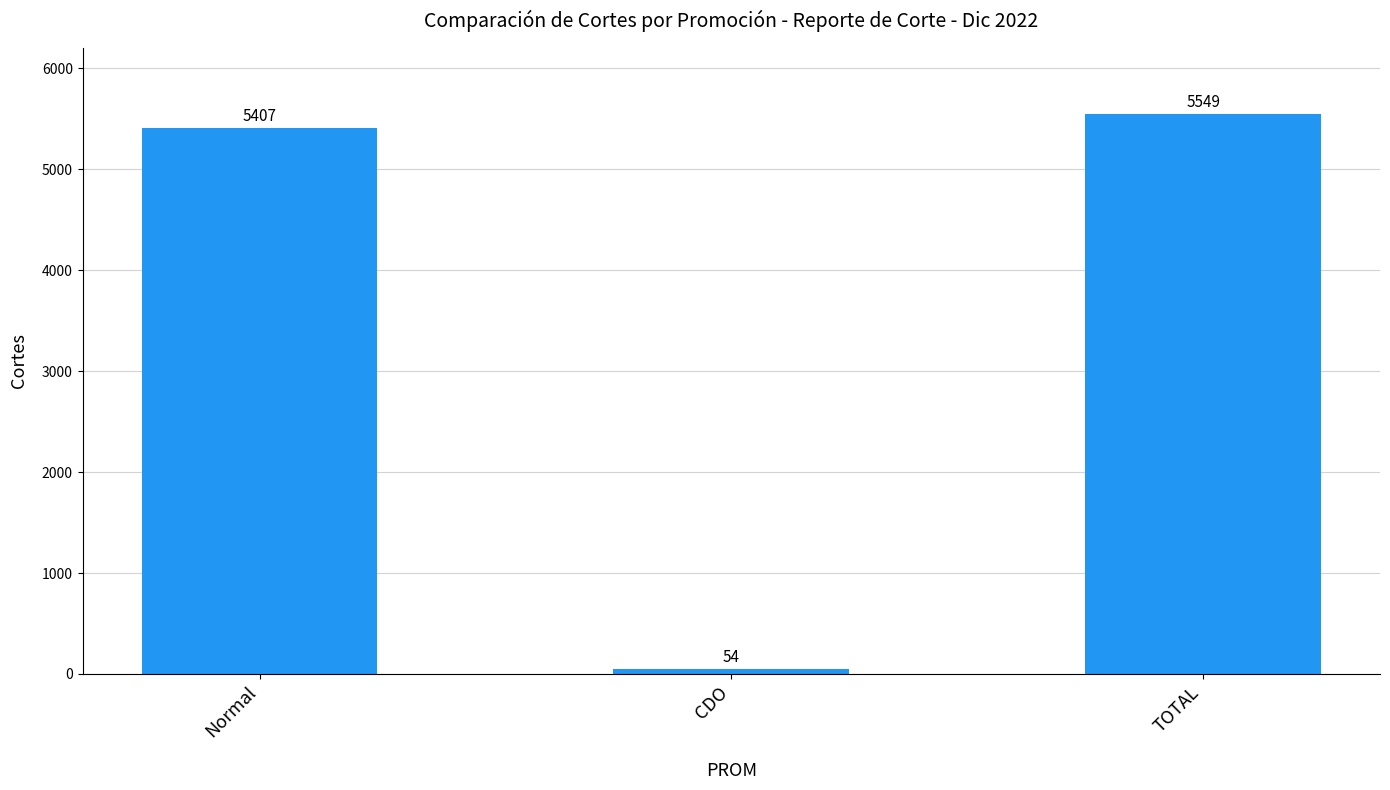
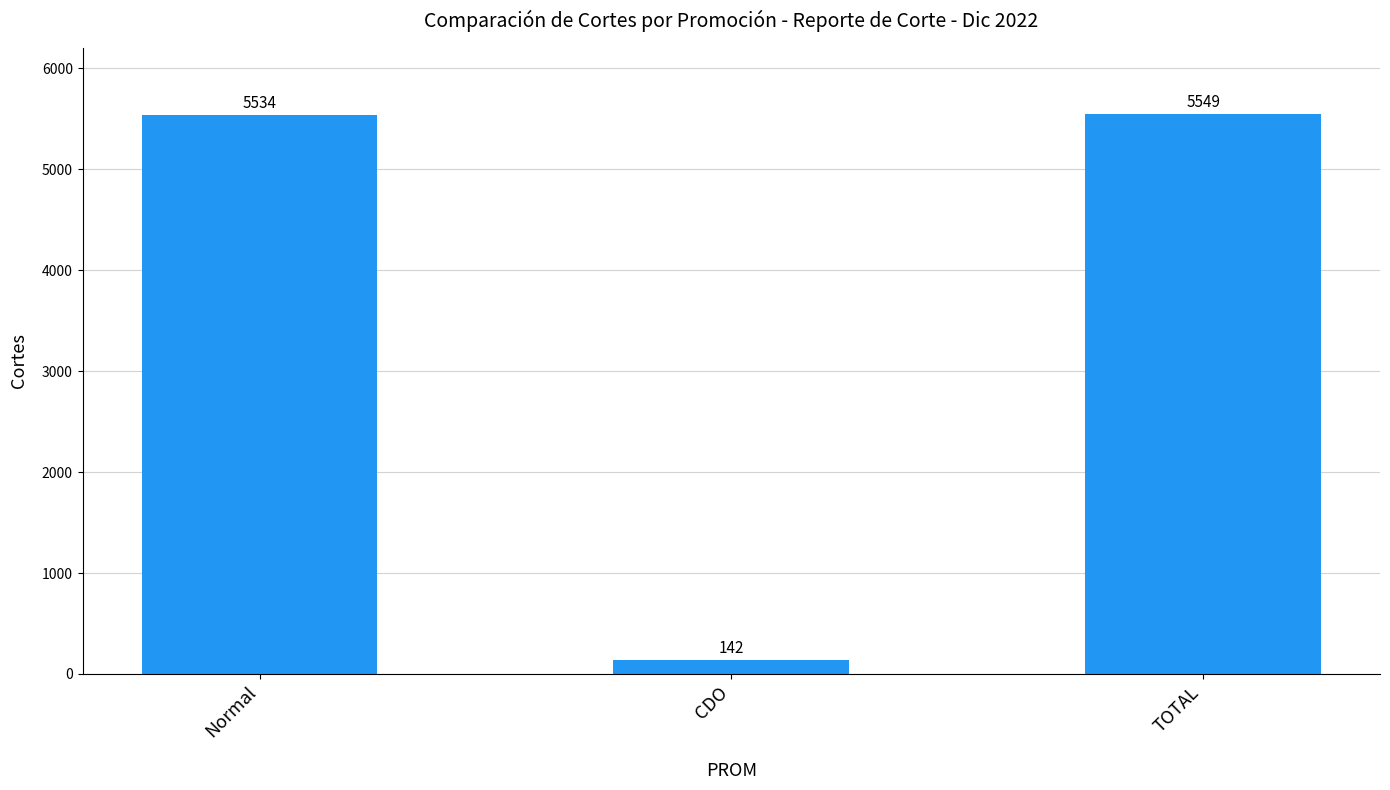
Normal: 5407 -> 5534
CDO: 54 -> 142
